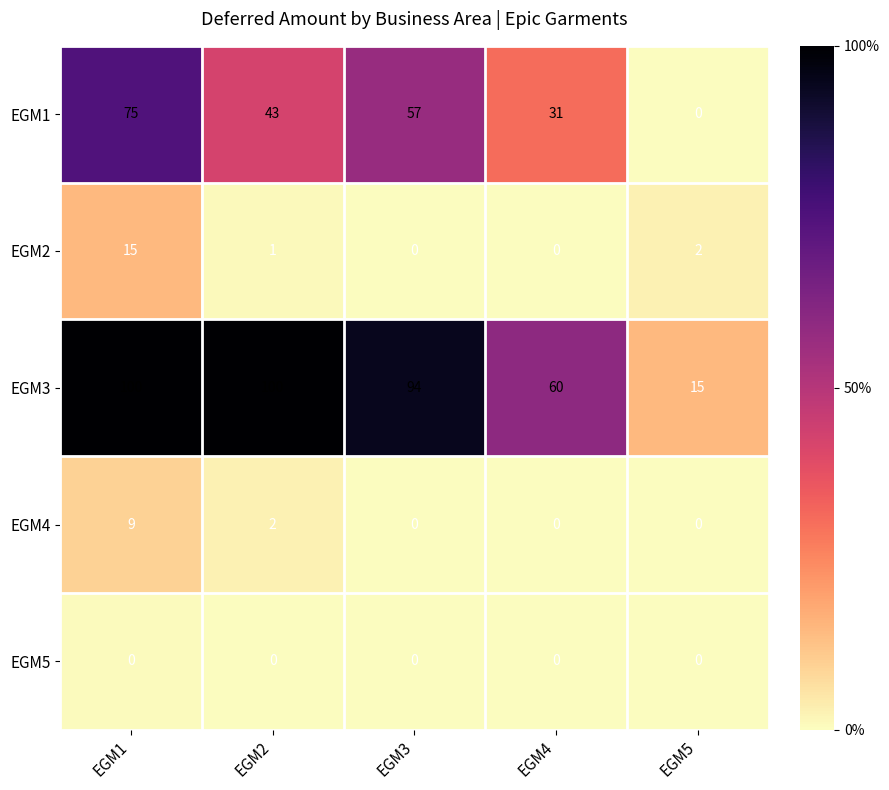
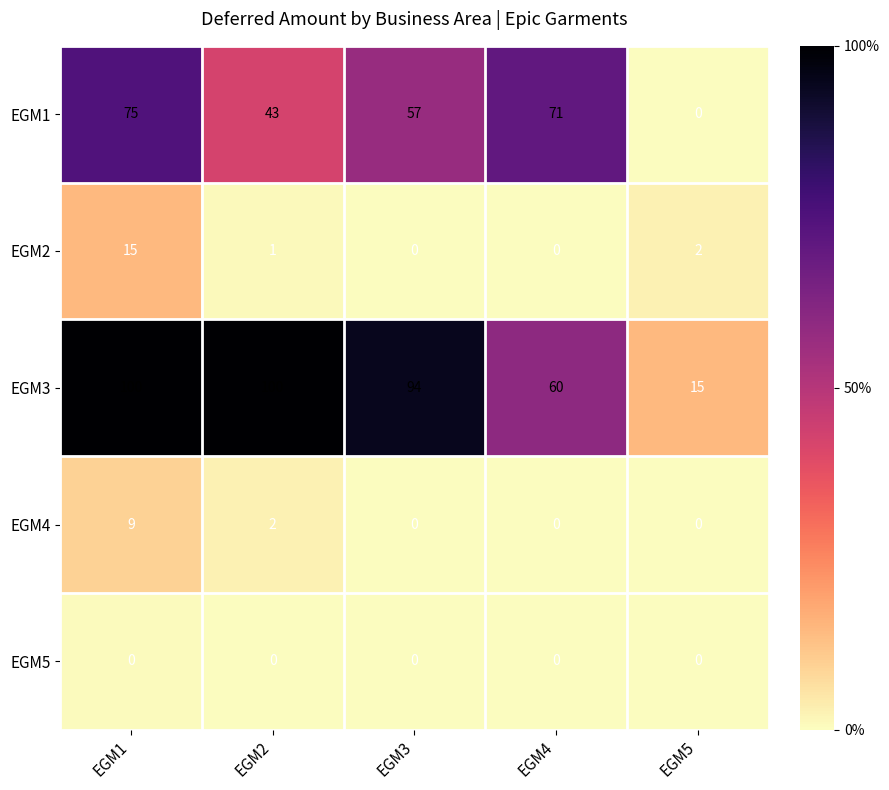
EGM1, EGM4: 31 -> 71
